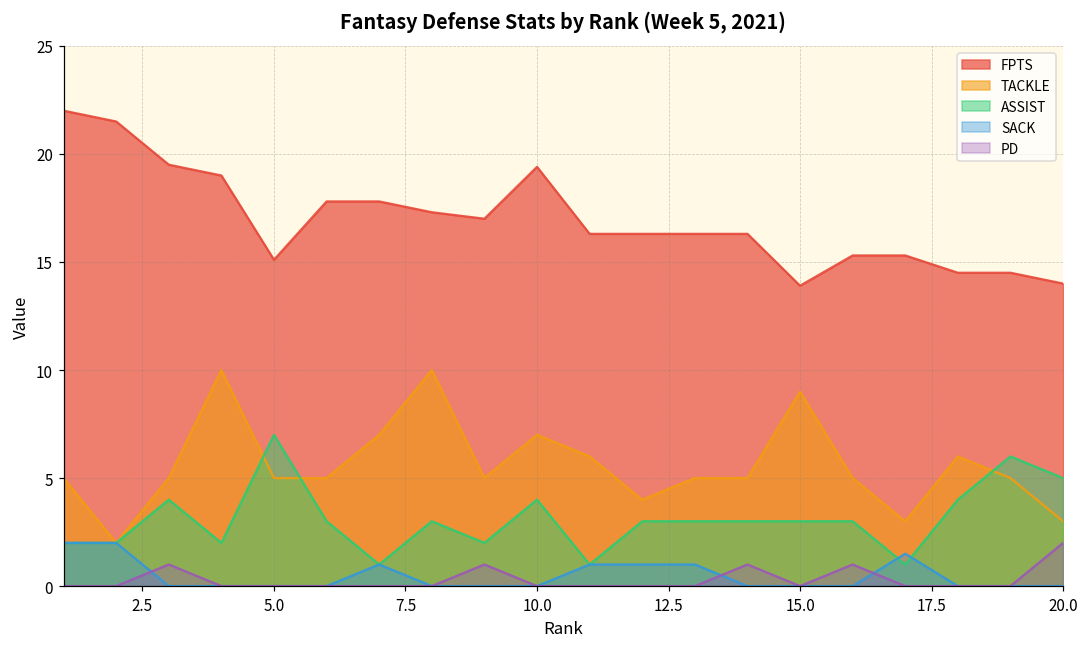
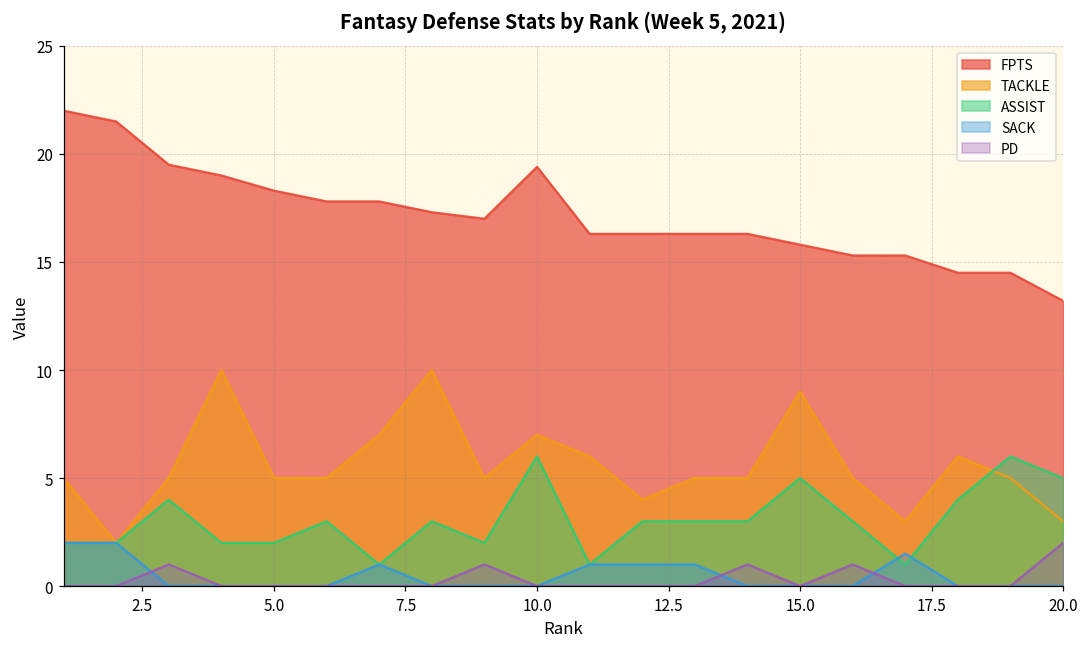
FPTS, 5.0: 15.1 -> 18.3
ASSIST, 5.0: 7 -> 2
ASSIST, 10.0: 4 -> 6
FPTS, 15.0: 13.9 -> 15.8
ASSIST, 15.0: 3 -> 5
FPTS, 20.0: 14.0 -> 13.2
